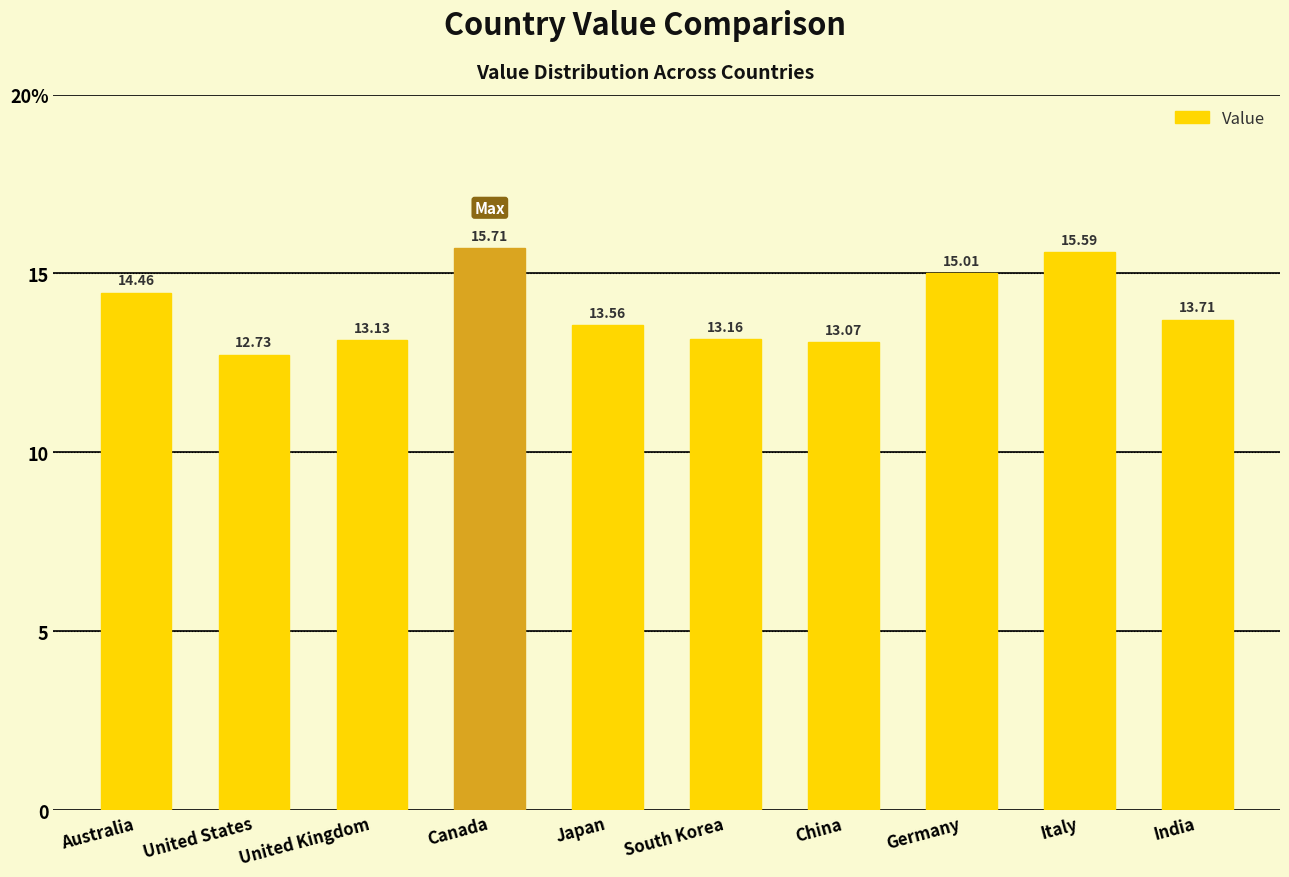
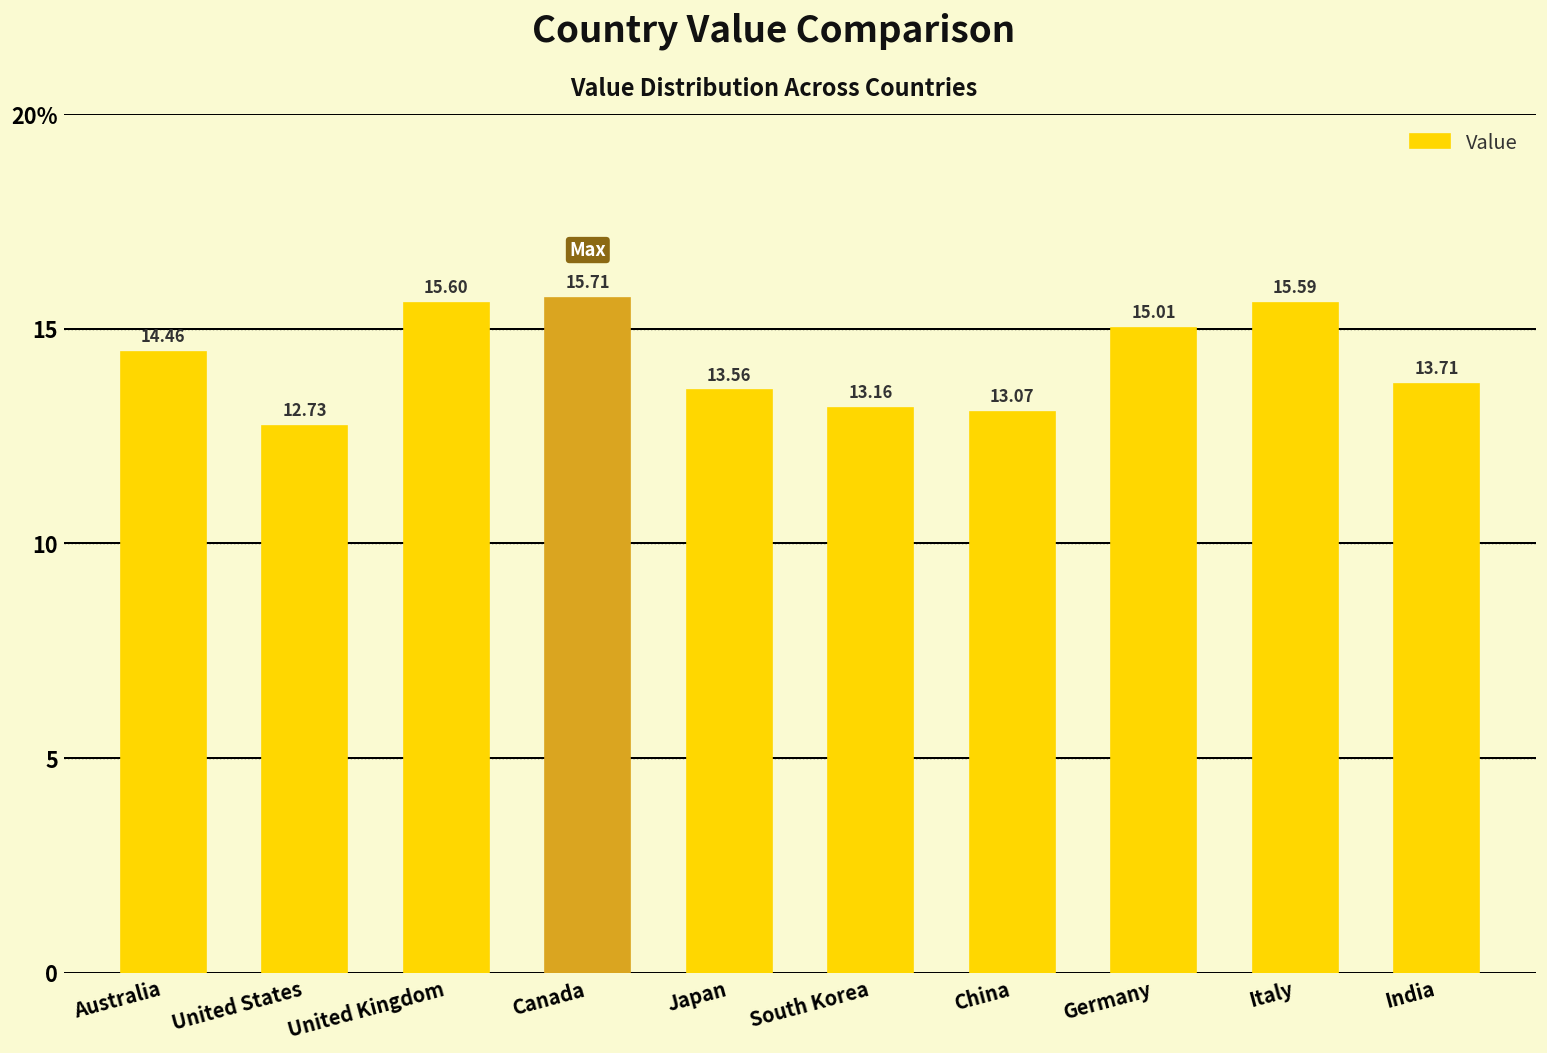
United Kingdom: 13.13 -> 15.60
